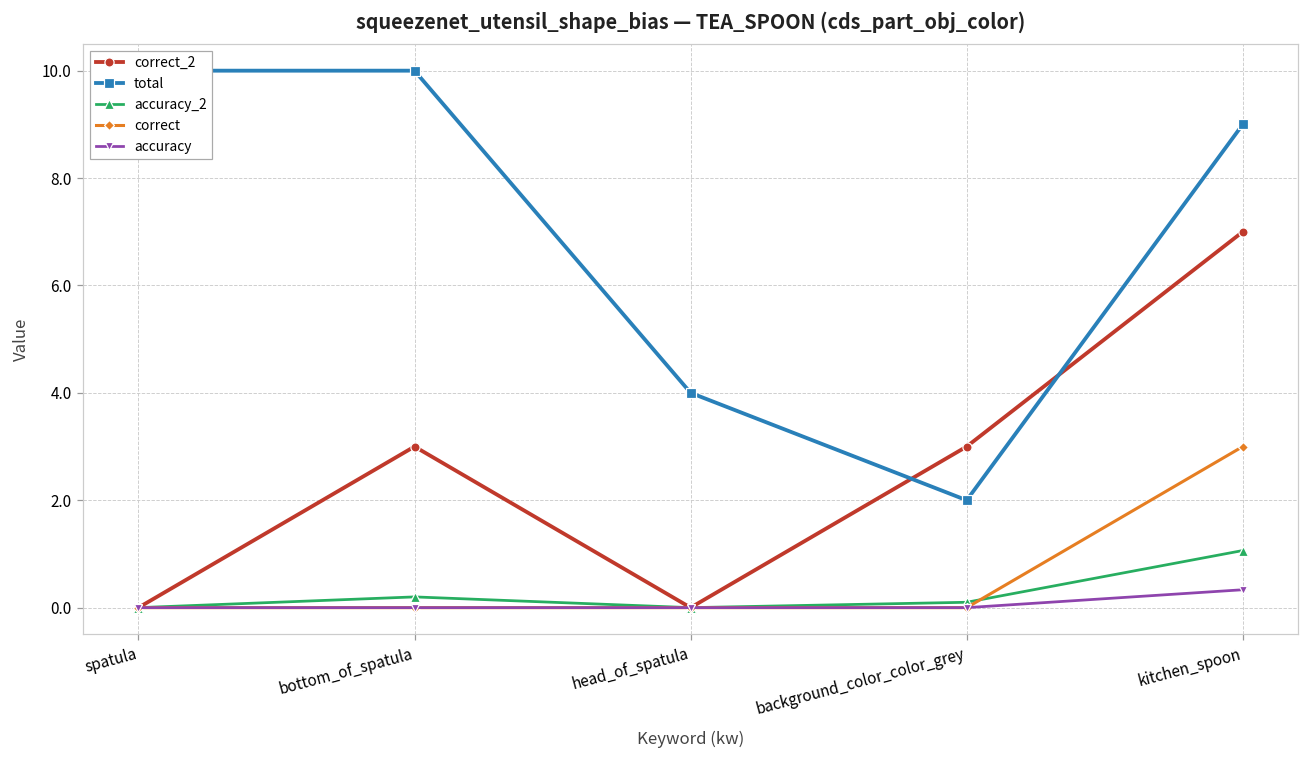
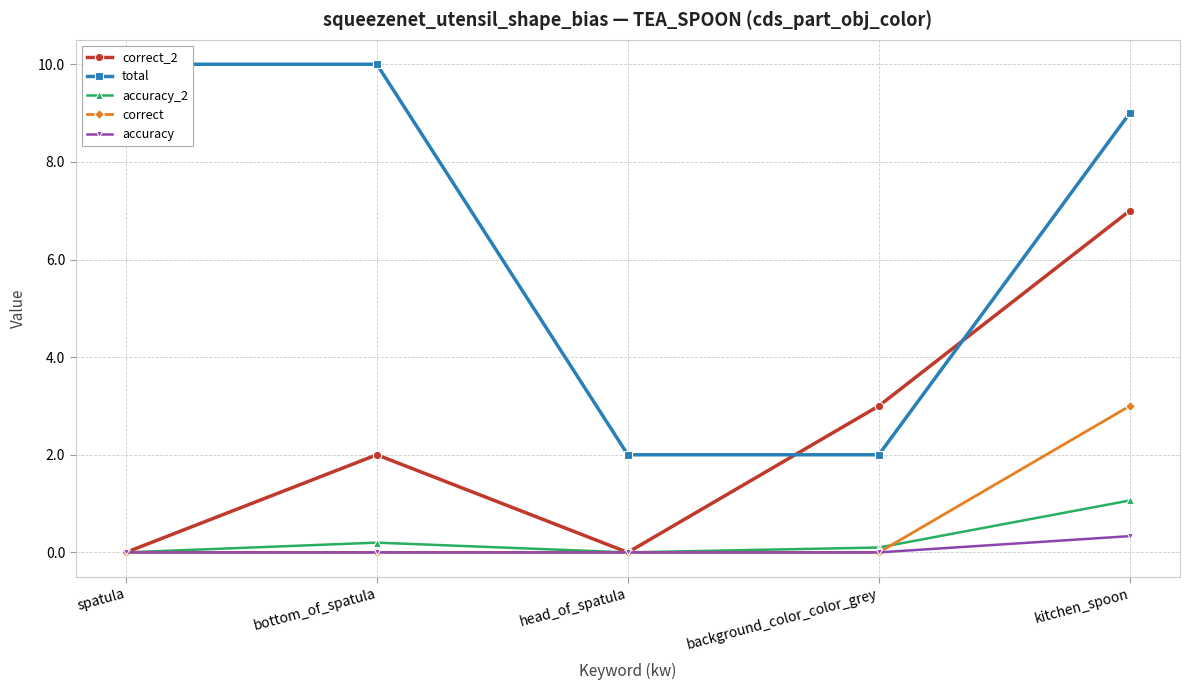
correct_2, bottom_of_spatula: 3 -> 2
total, head_of_spatula: 4 -> 2
